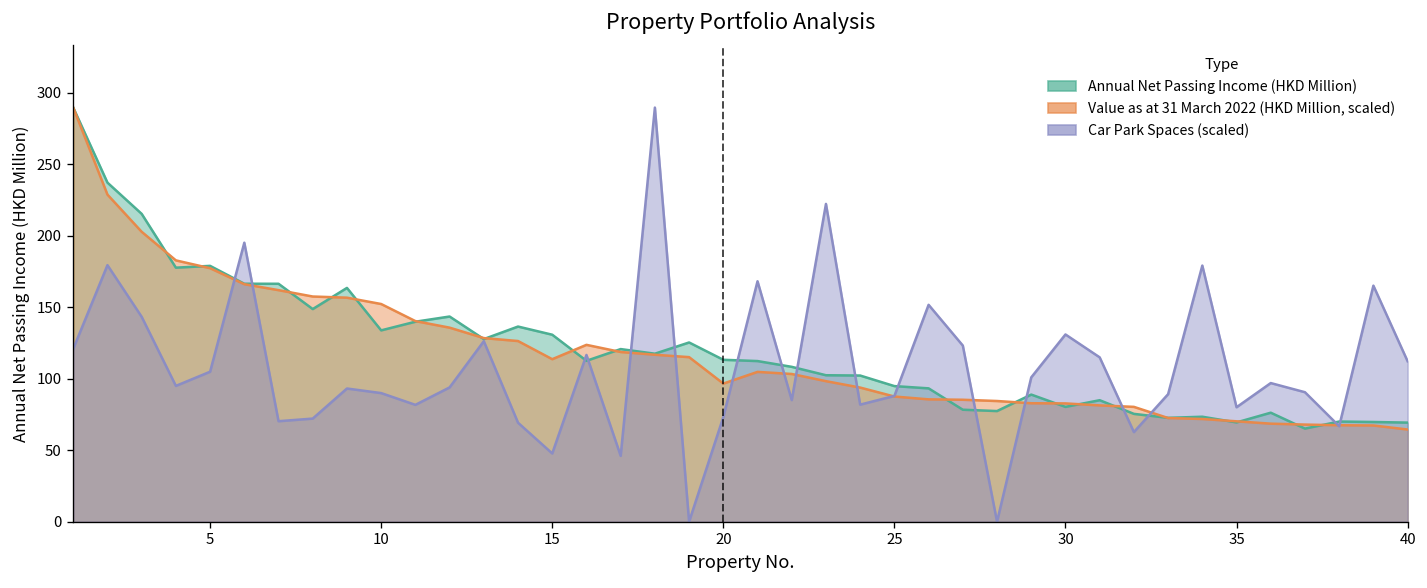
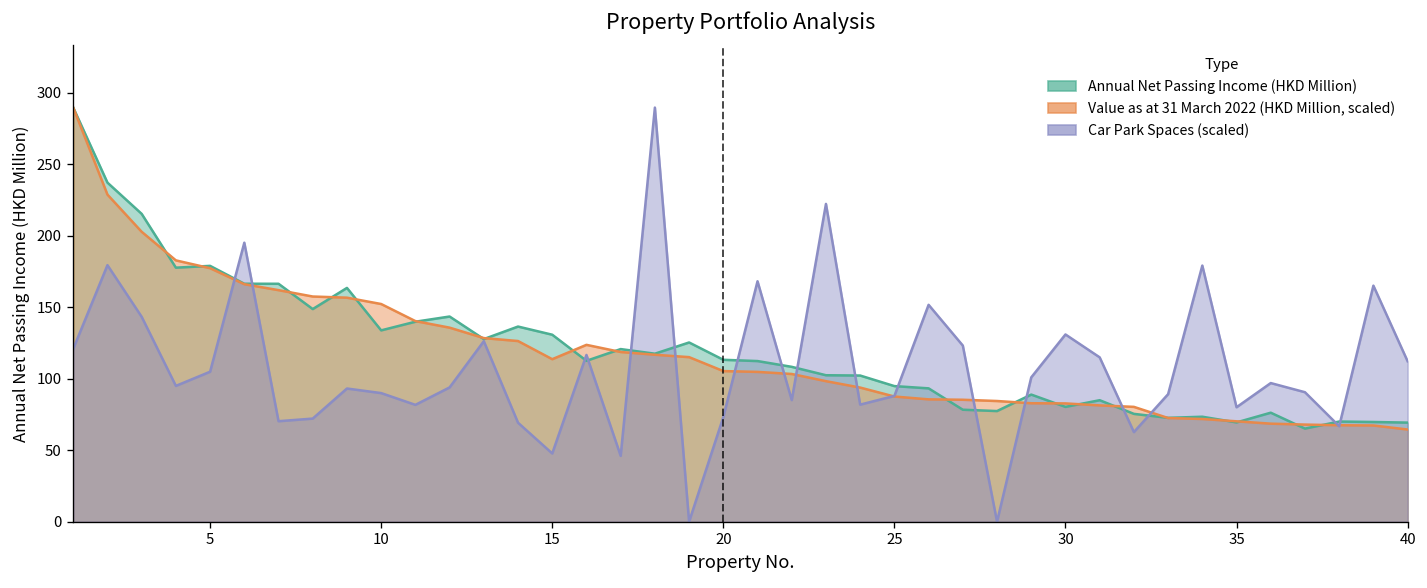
Value as at 31 March 2022 (HKD Million, scaled), 20: 97 -> 105
